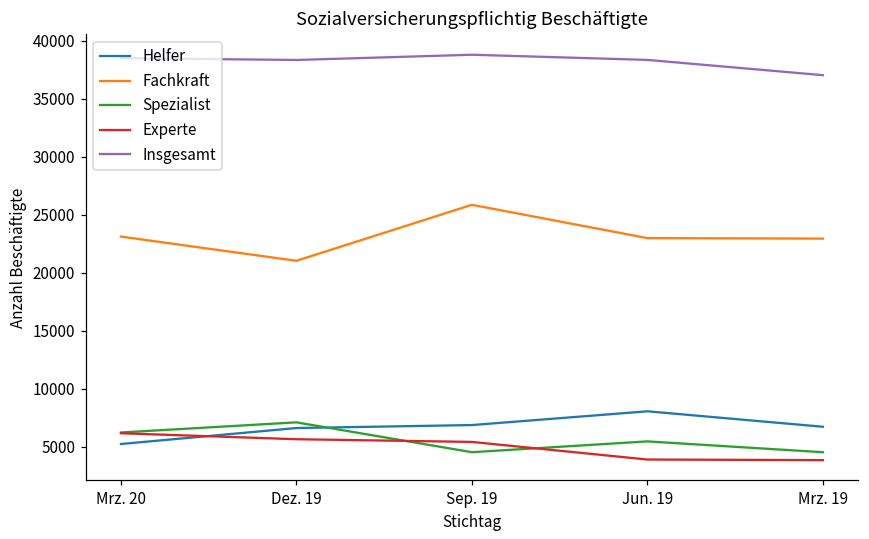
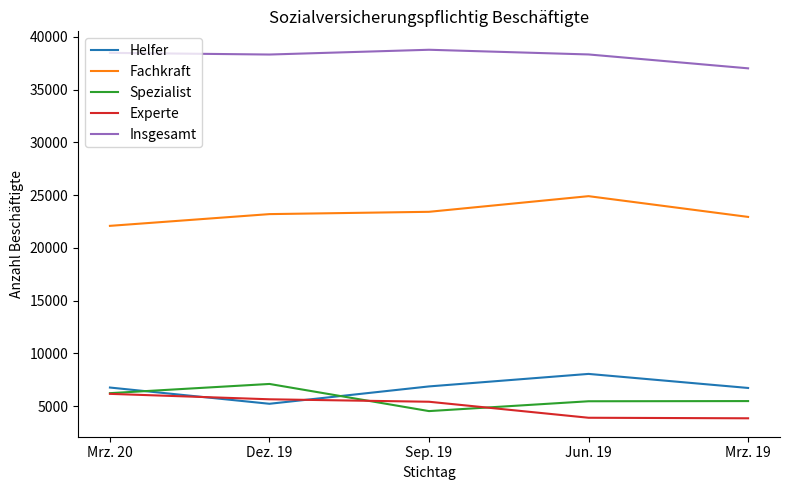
Helfer, Mrz. 20: 5200 -> 6800
Fachkraft, Mrz. 20: 23100 -> 22100
Helfer, Dez. 19: 6600 -> 5200
Fachkraft, Dez. 19: 21000 -> 23200
Fachkraft, Sep. 19: 25800 -> 23400
Fachkraft, Jun. 19: 23000 -> 24900
Spezialist, Mrz. 19: 4500 -> 5500
